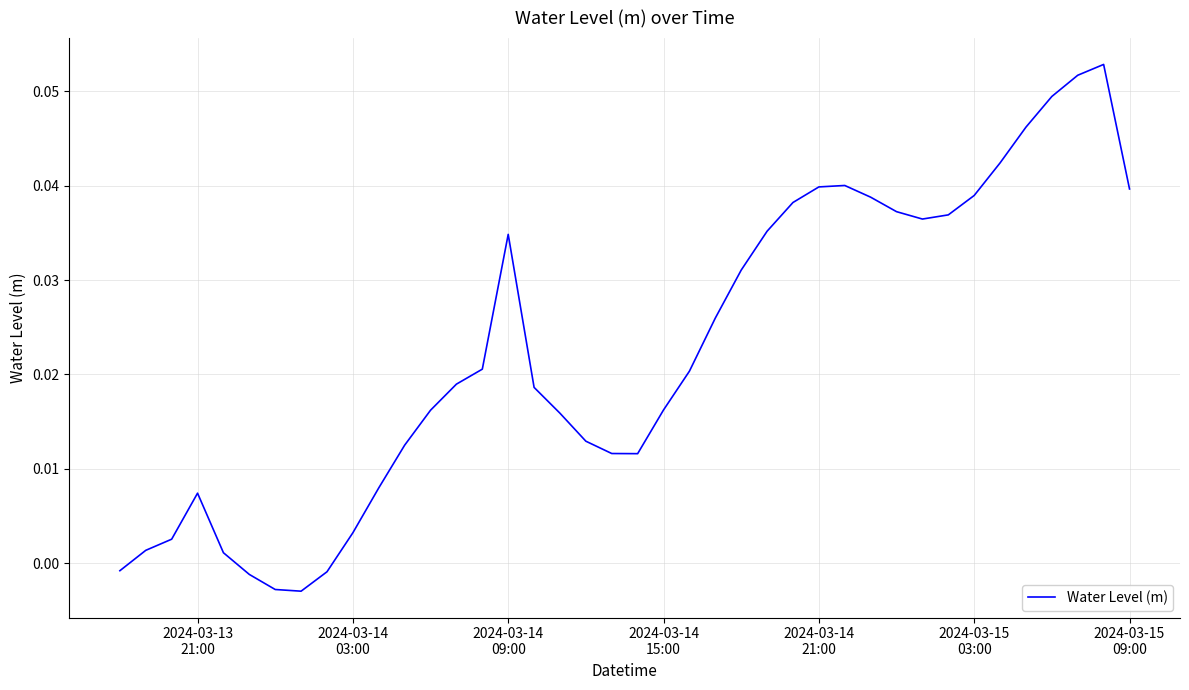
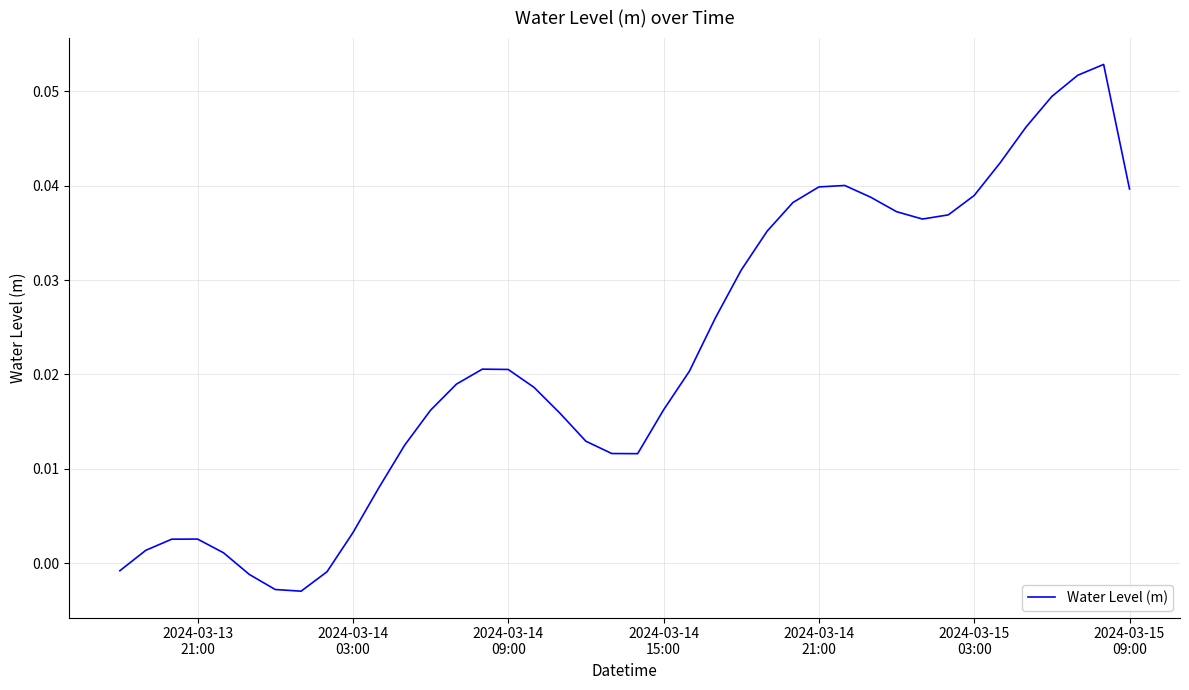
2024-03-13 21:00: 0.007 -> 0.003
2024-03-14 09:00: 0.035 -> 0.021
